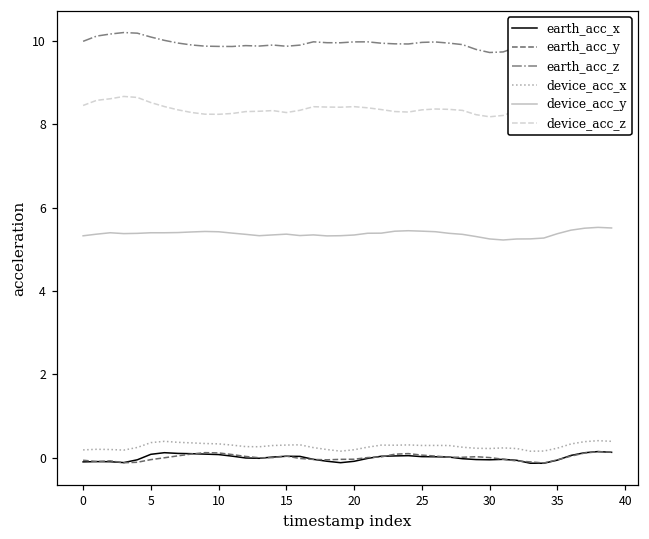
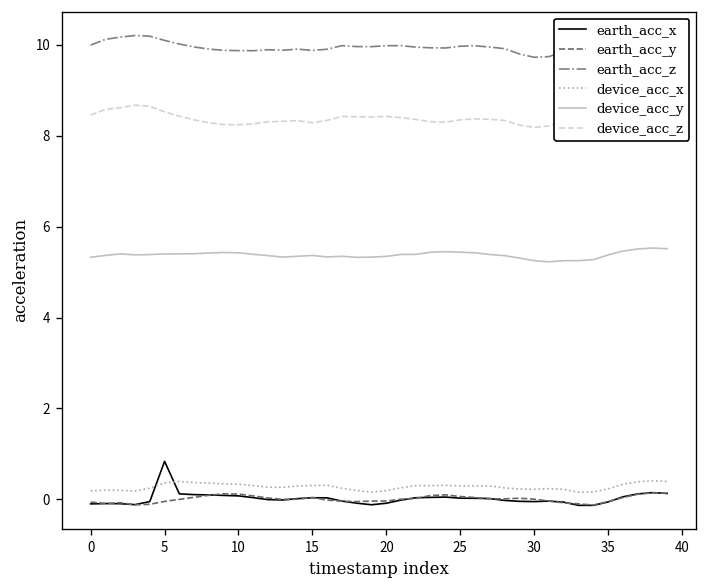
earth_acc_x, 5: 0.1 -> 0.8
